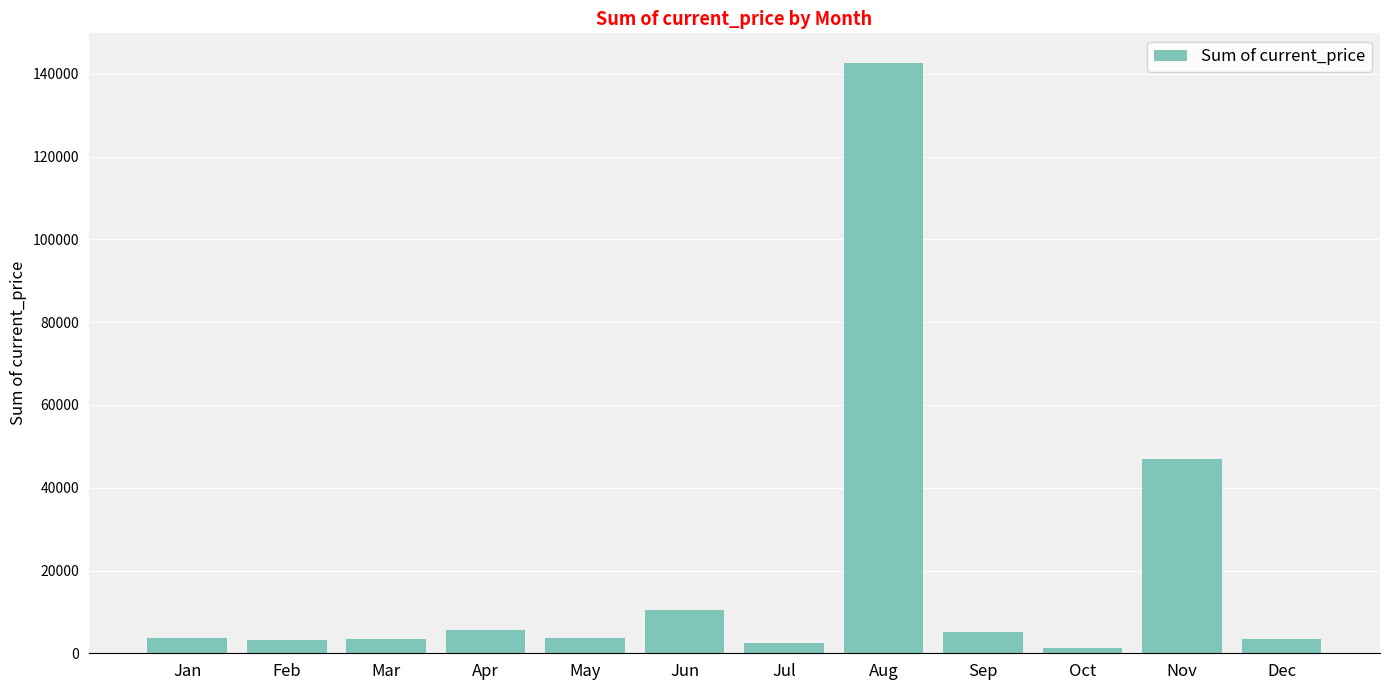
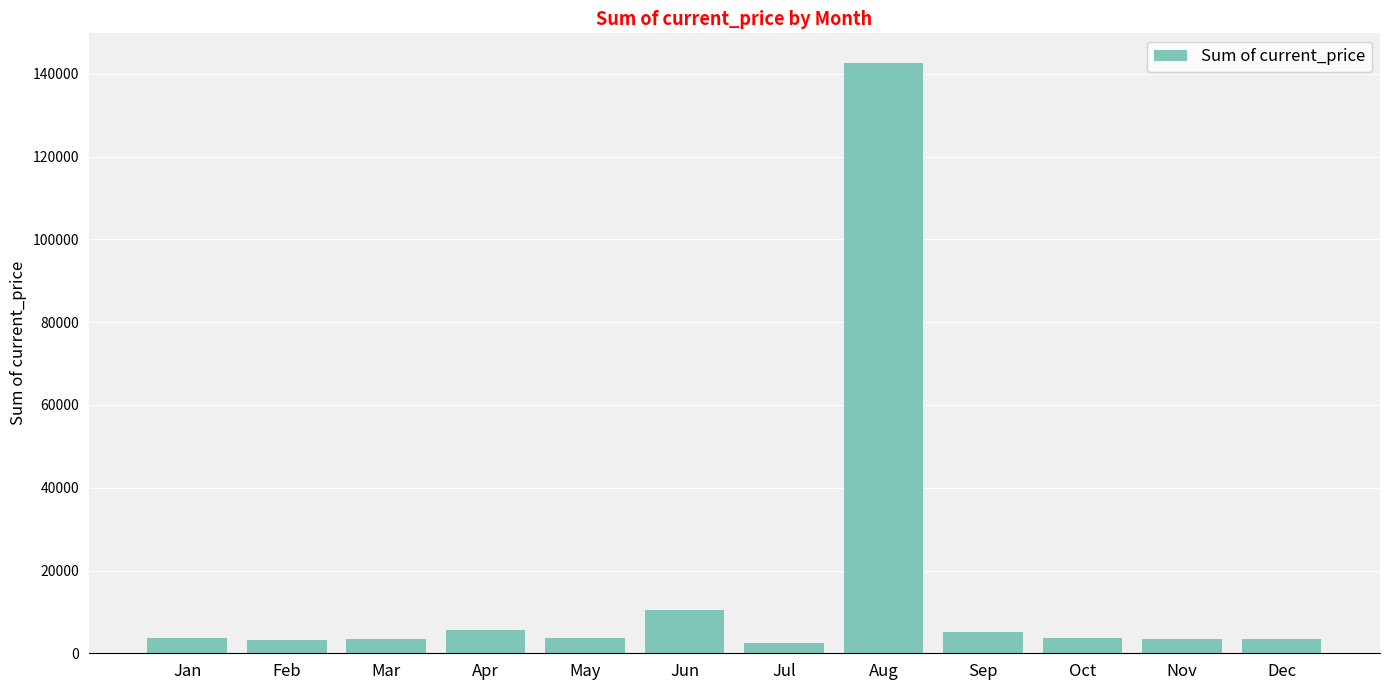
Oct: 1000 -> 4000
Nov: 47000 -> 3000
